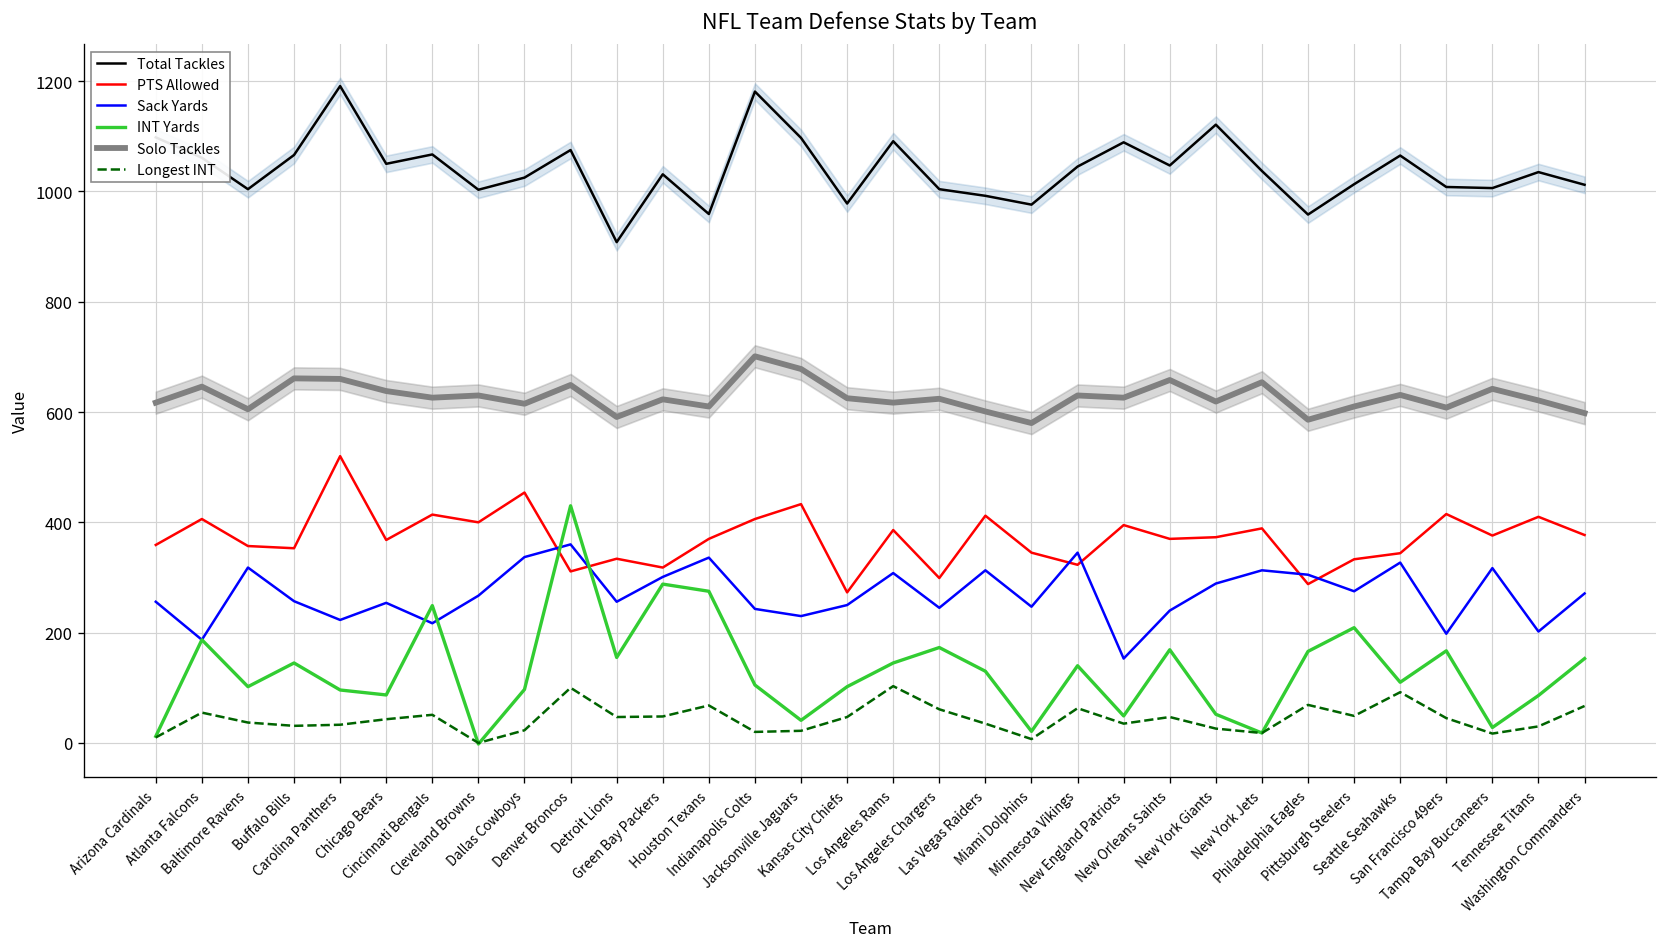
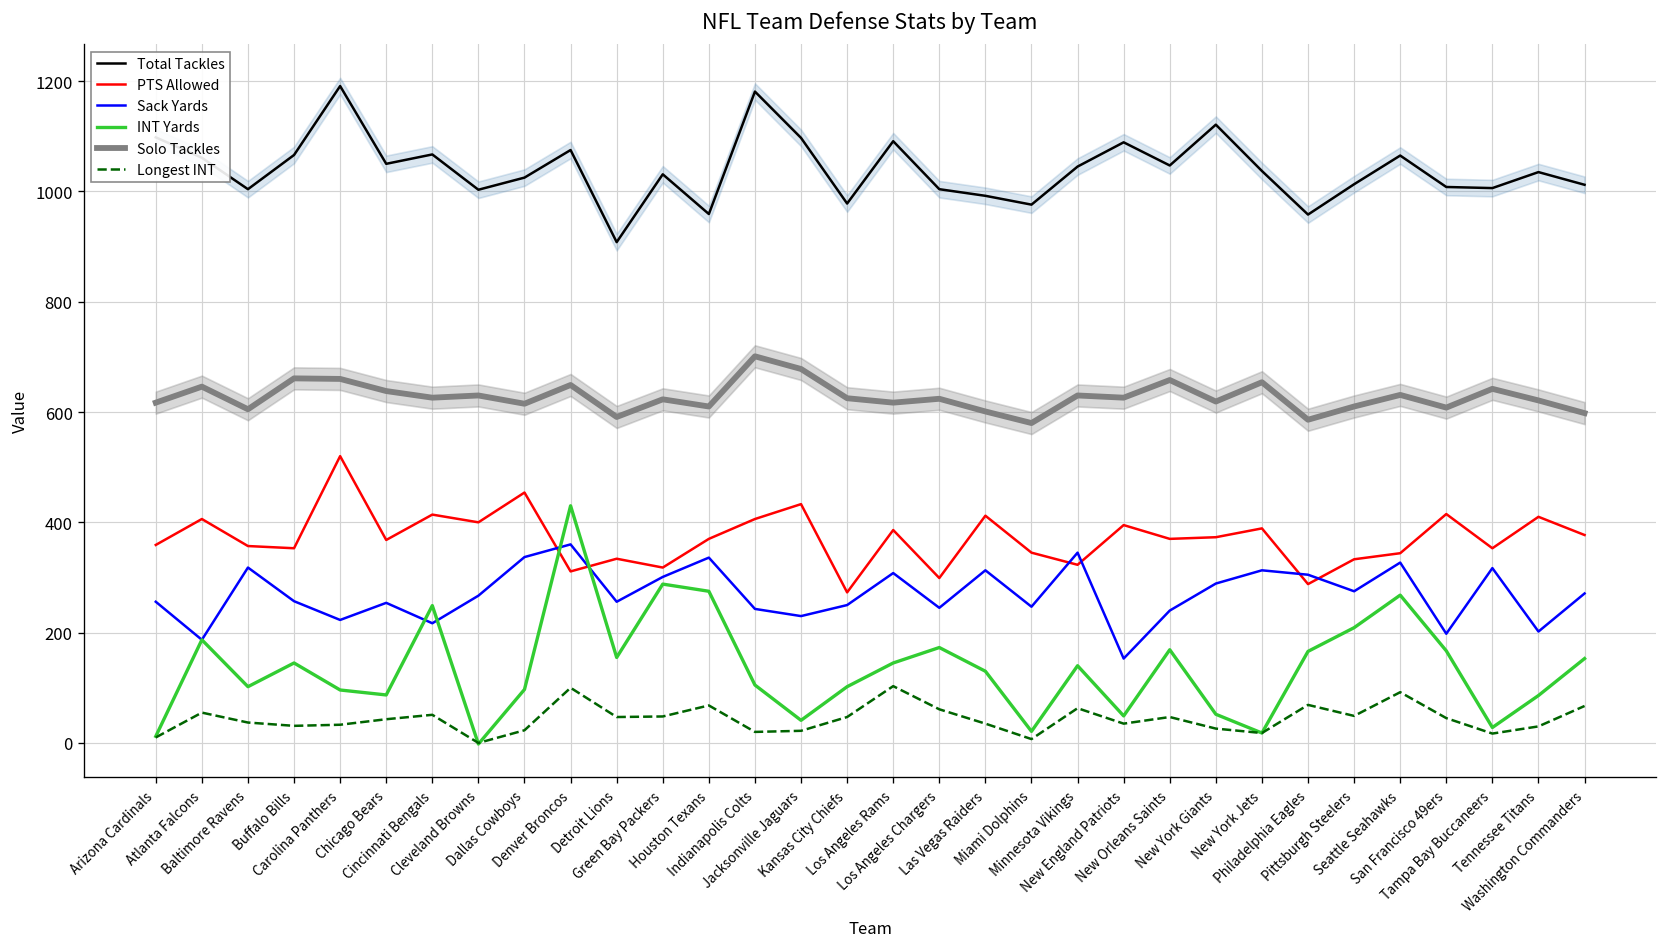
INT Yards, Seattle Seahawks: 110 -> 270
PTS Allowed, Tampa Bay Buccaneers: 380 -> 350
